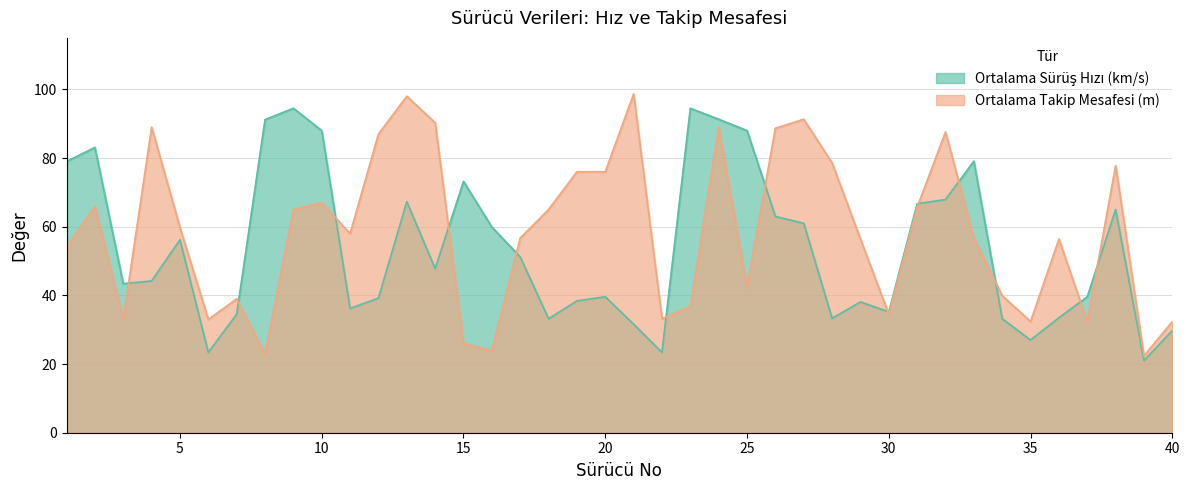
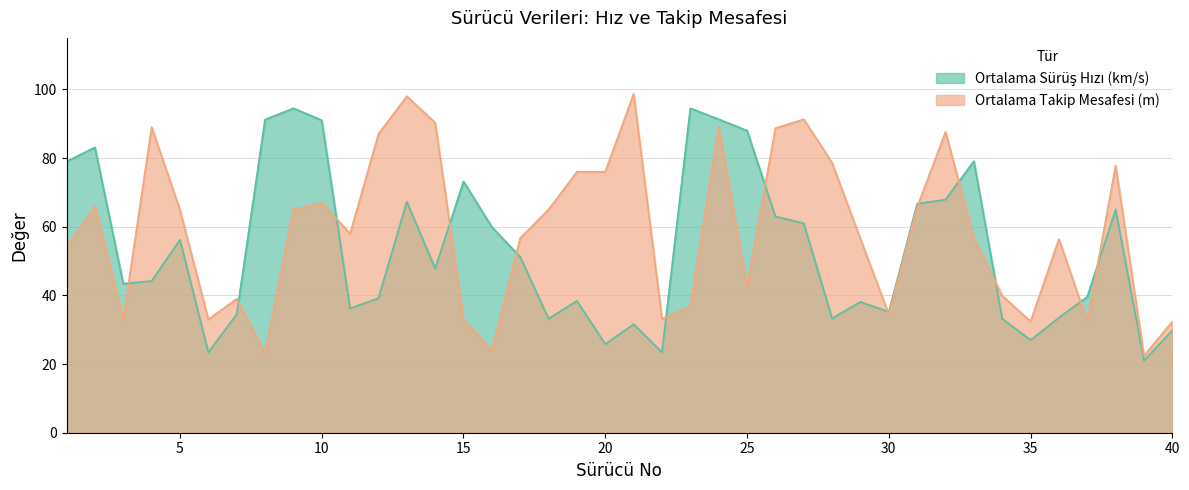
Ortalama Takip Mesafesi (m), 5: 60 -> 65
Ortalama Sürüş Hızı (km/s), 10: 88 -> 91
Ortalama Takip Mesafesi (m), 15: 26 -> 33
Ortalama Sürüş Hızı (km/s), 20: 40 -> 26
